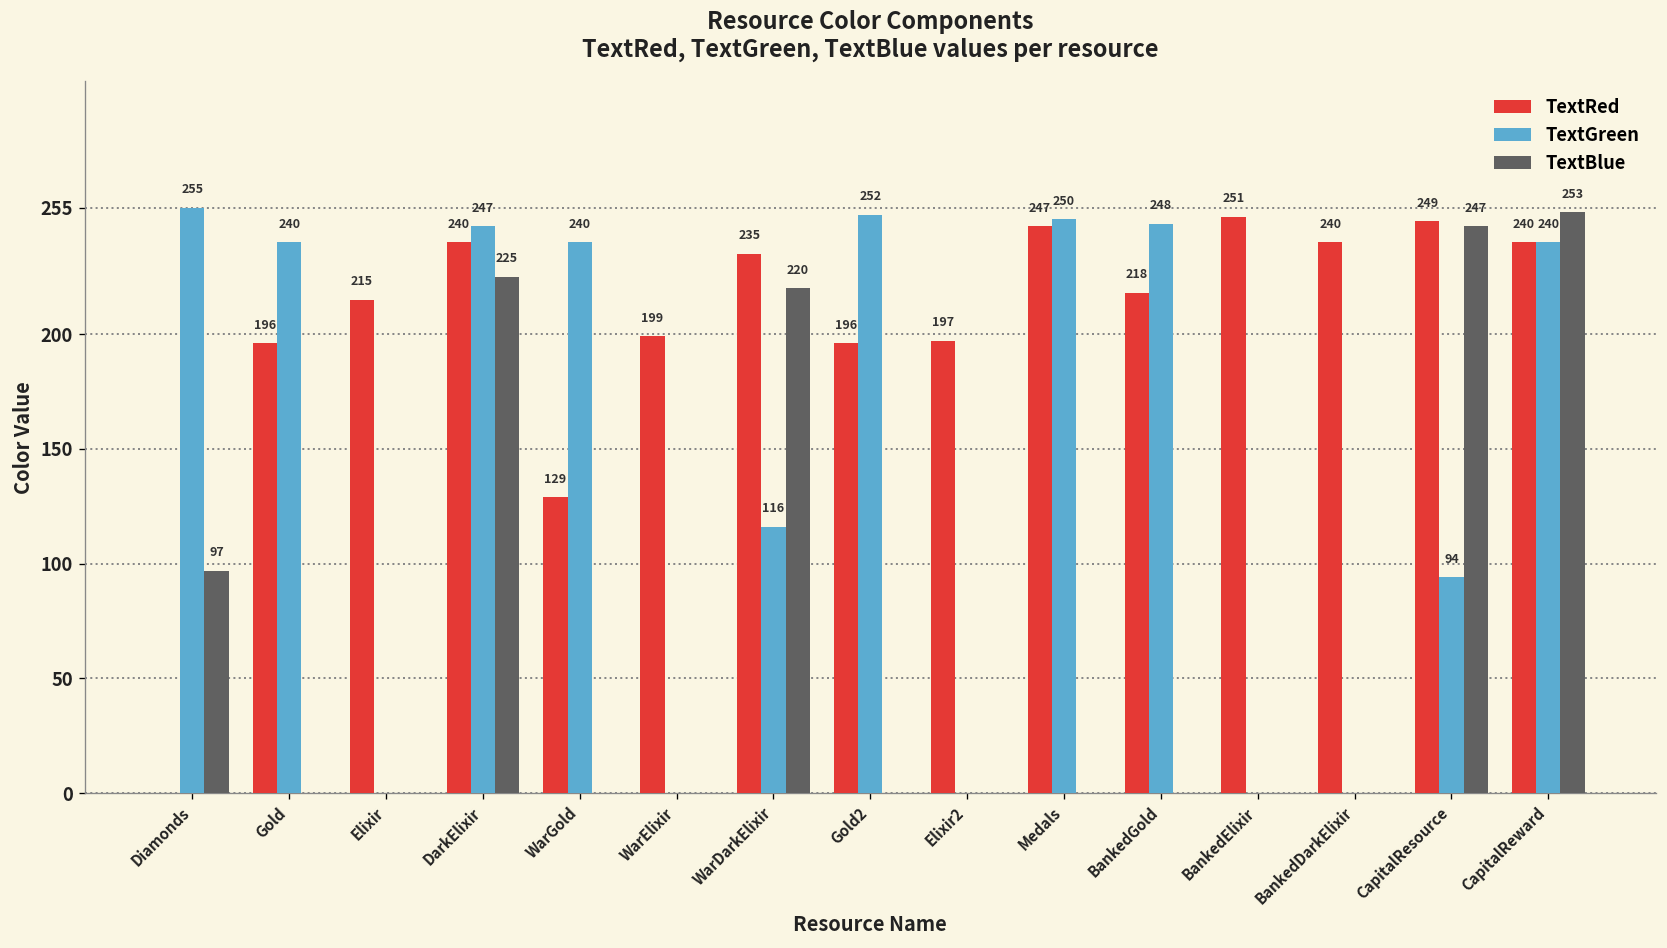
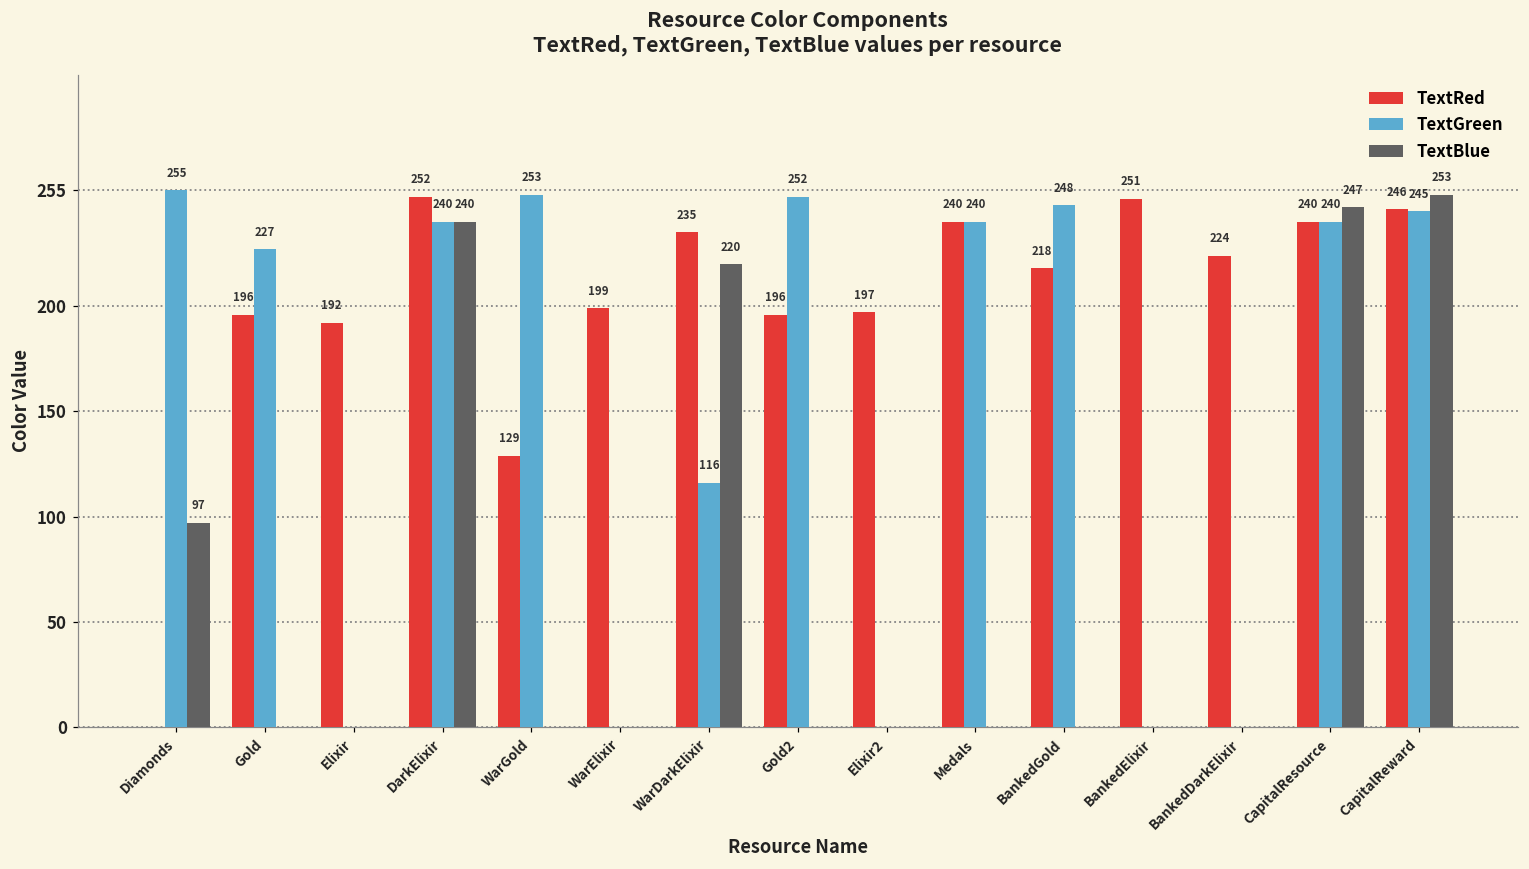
TextGreen, Gold: 240 -> 227
TextRed, Elixir: 215 -> 192
TextRed, DarkElixir: 240 -> 252
TextGreen, DarkElixir: 247 -> 240
TextBlue, DarkElixir: 225 -> 240
TextGreen, WarGold: 240 -> 253
TextRed, Medals: 247 -> 240
TextGreen, Medals: 250 -> 240
TextRed, BankedDarkElixir: 240 -> 224
TextRed, CapitalResource: 249 -> 240
TextGreen, CapitalResource: 94 -> 240
TextRed, CapitalReward: 240 -> 246
TextGreen, CapitalReward: 240 -> 245
